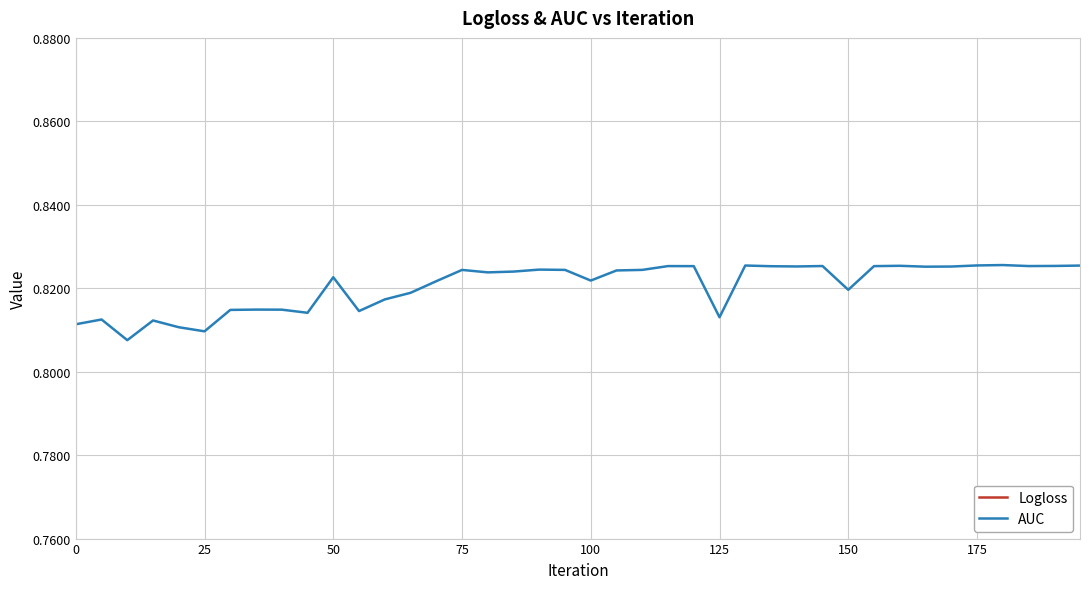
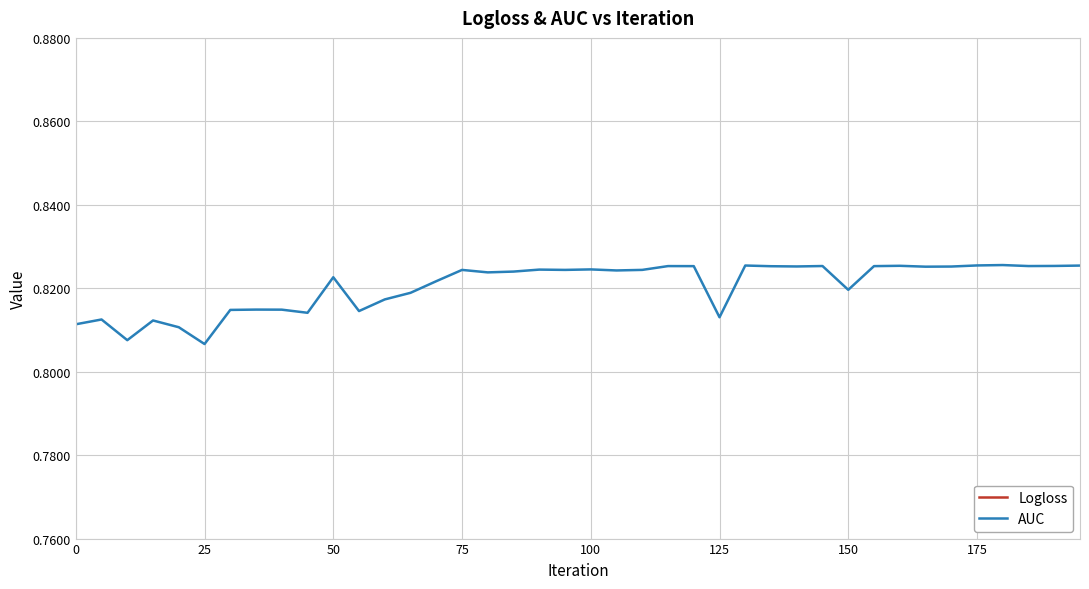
AUC, 25: 0.810 -> 0.807
AUC, 100: 0.822 -> 0.825
